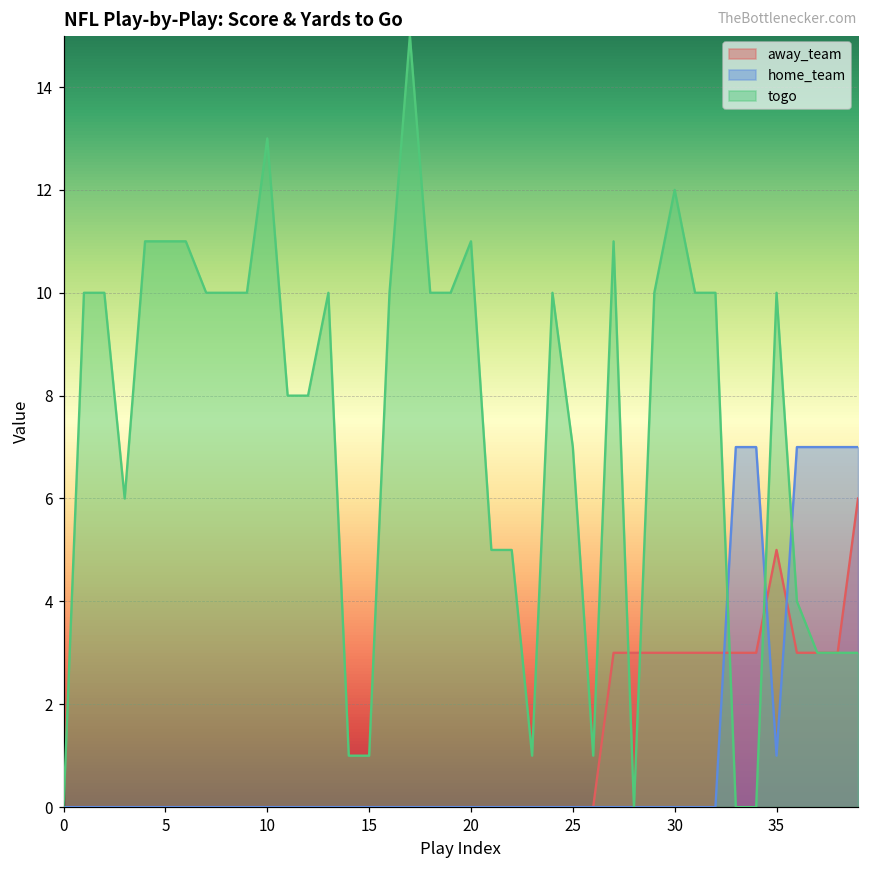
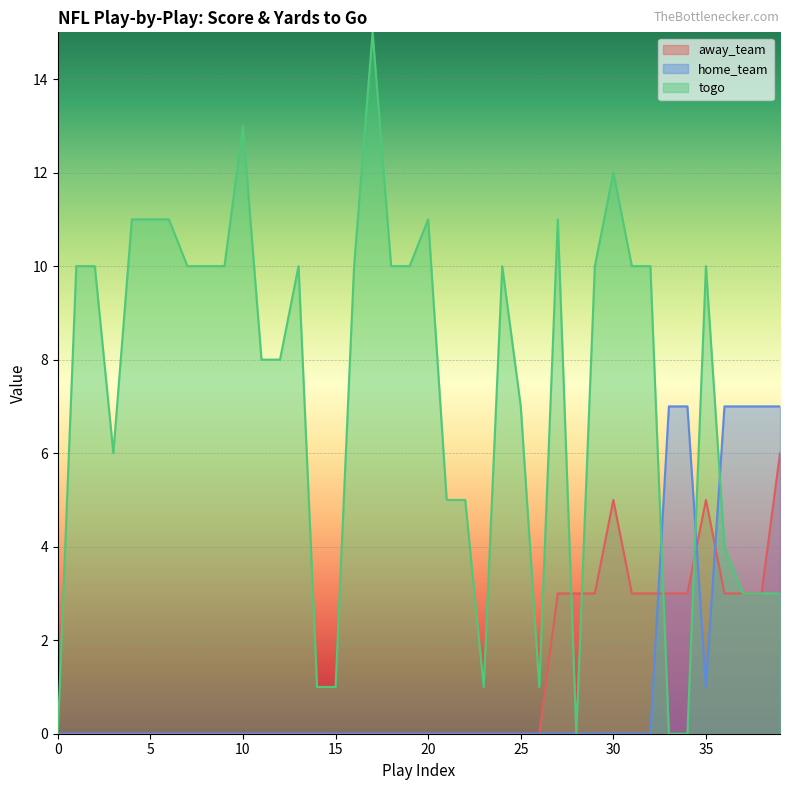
away_team, 30: 3 -> 5
